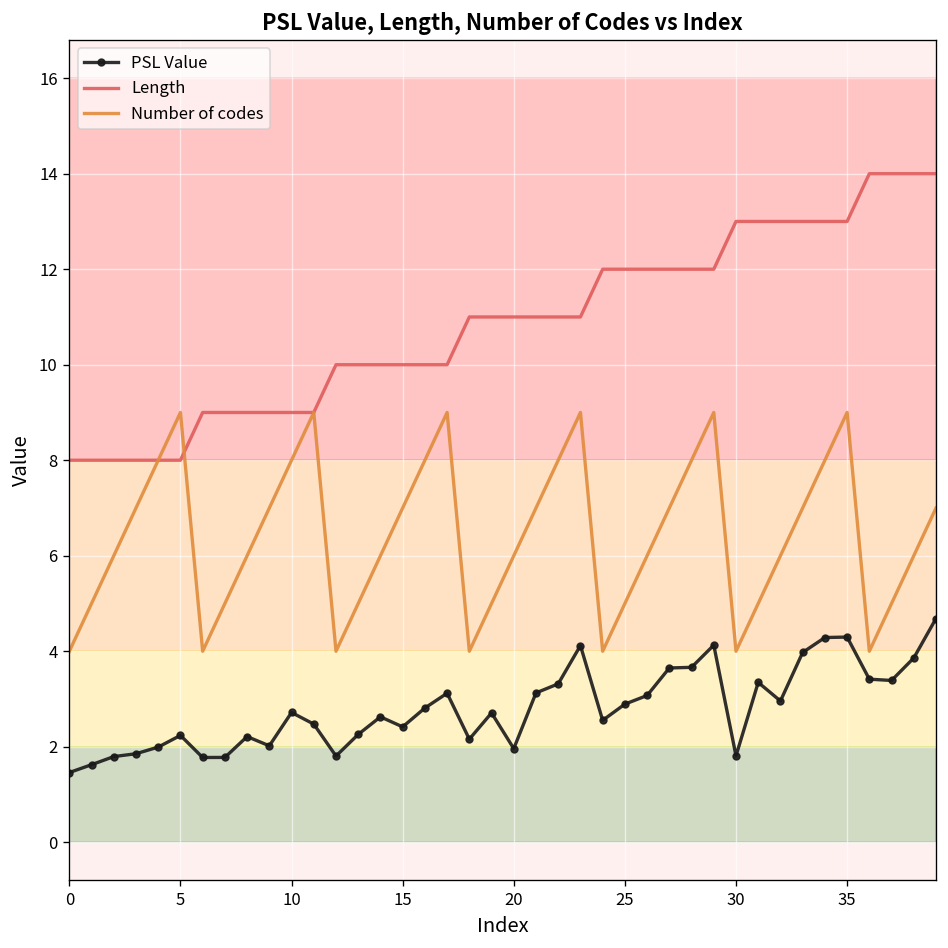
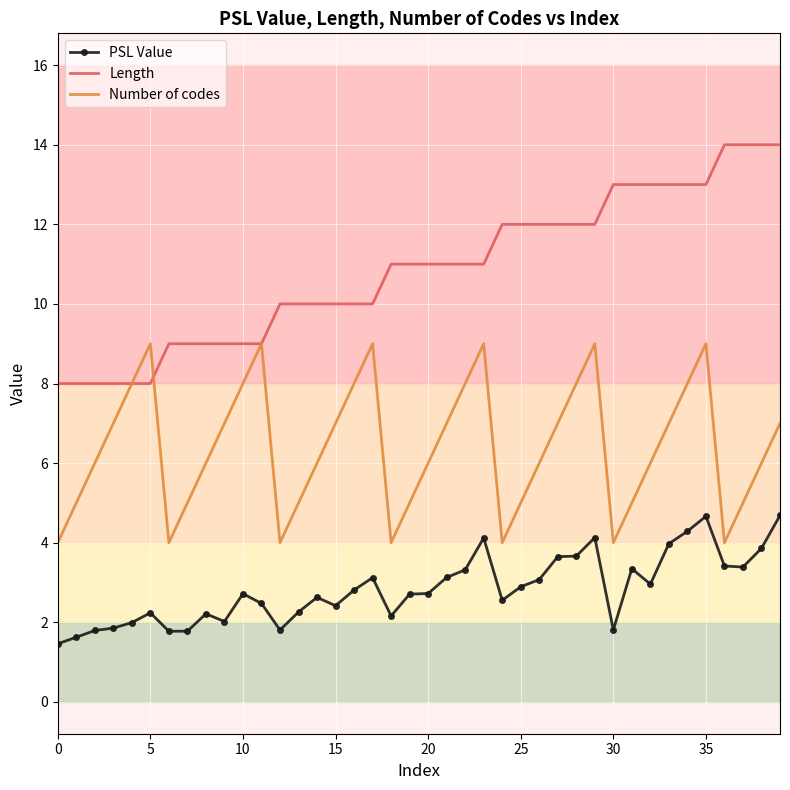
PSL Value, 20: 2.0 -> 2.7
PSL Value, 35: 4.3 -> 4.7
